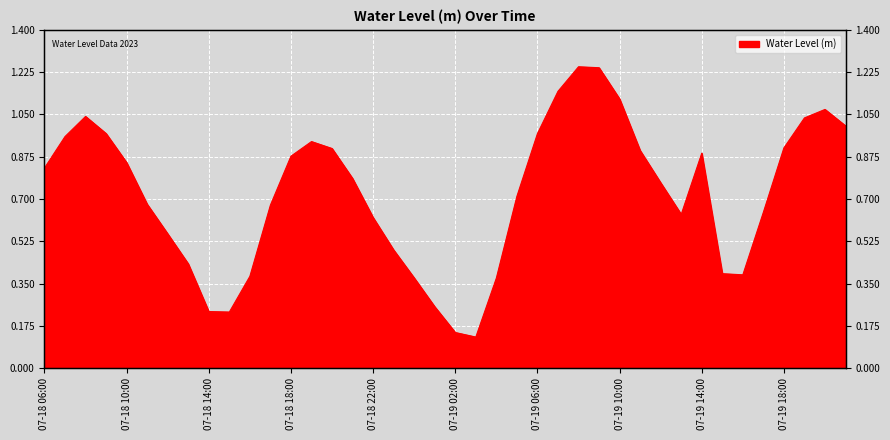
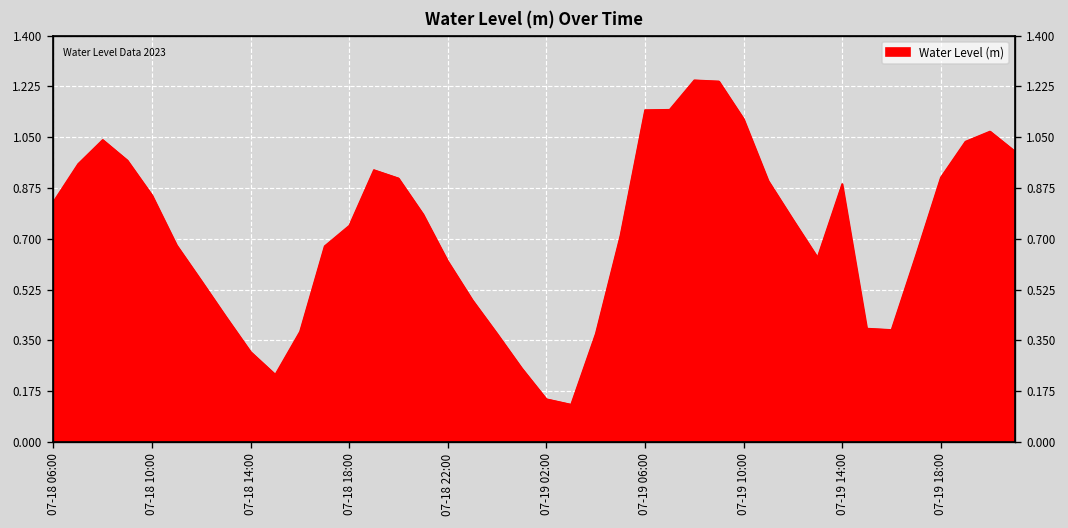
07-18 14:00: 0.23 -> 0.31
07-18 18:00: 0.88 -> 0.75
07-19 06:00: 0.97 -> 1.14
